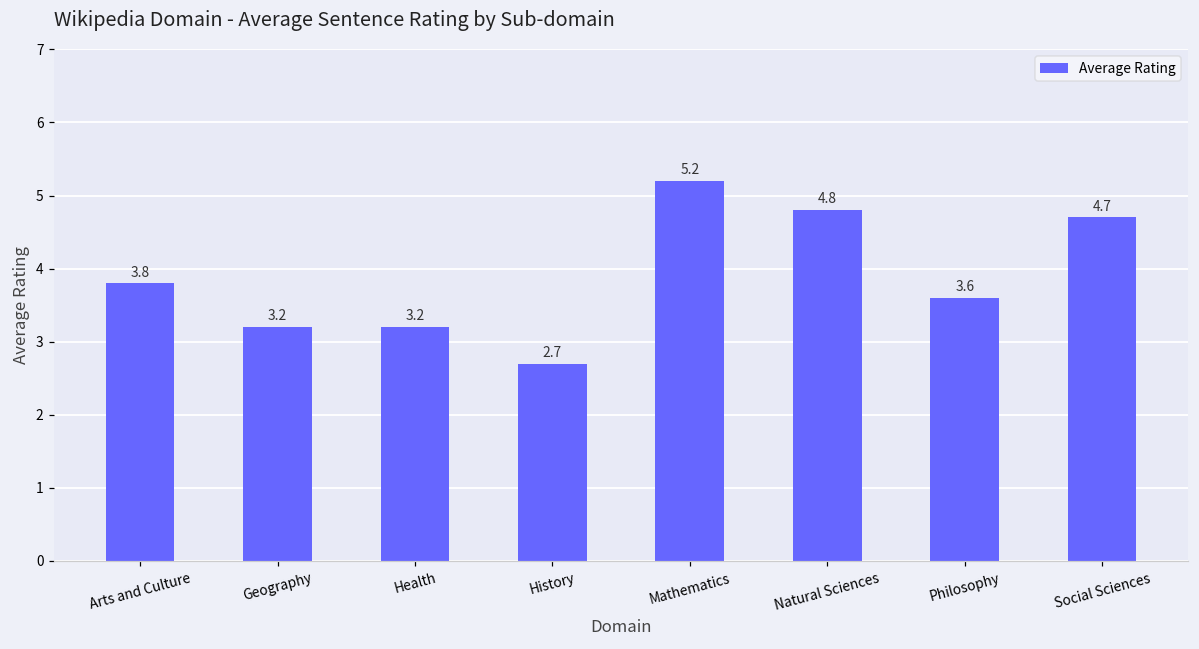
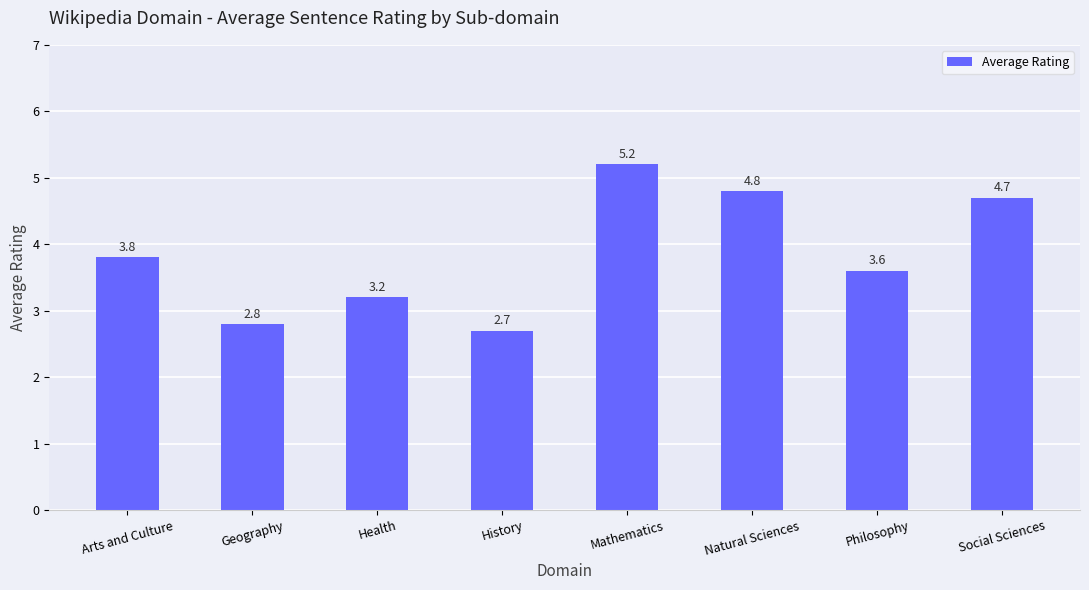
Geography: 3.2 -> 2.8
